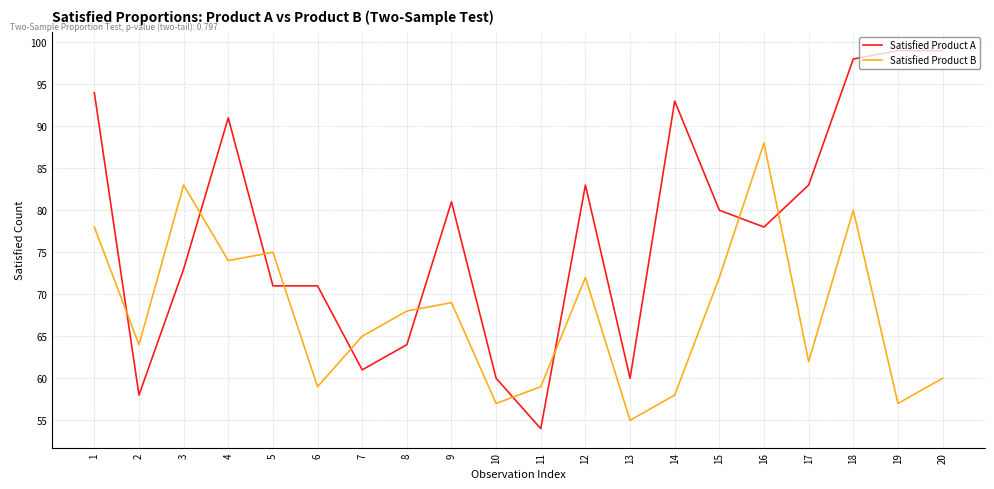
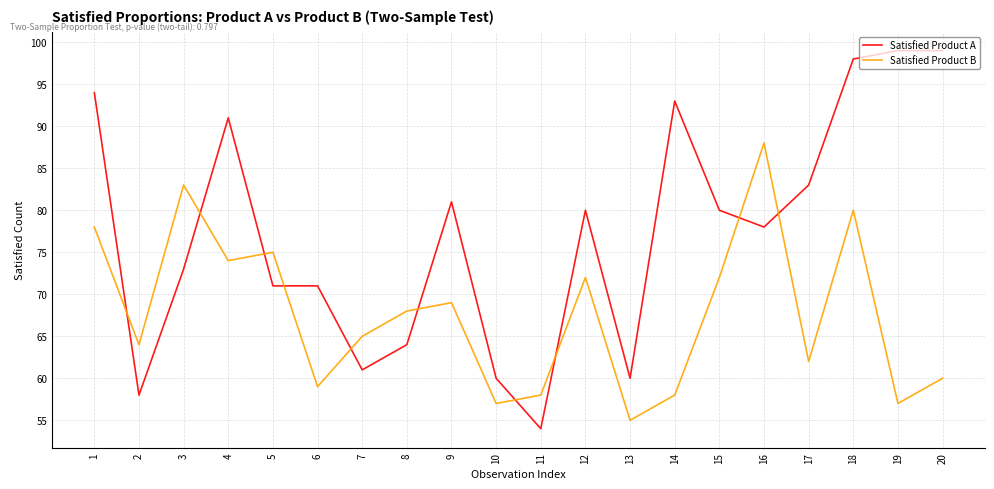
Satisfied Product B, 11: 59 -> 58
Satisfied Product A, 12: 83 -> 80
